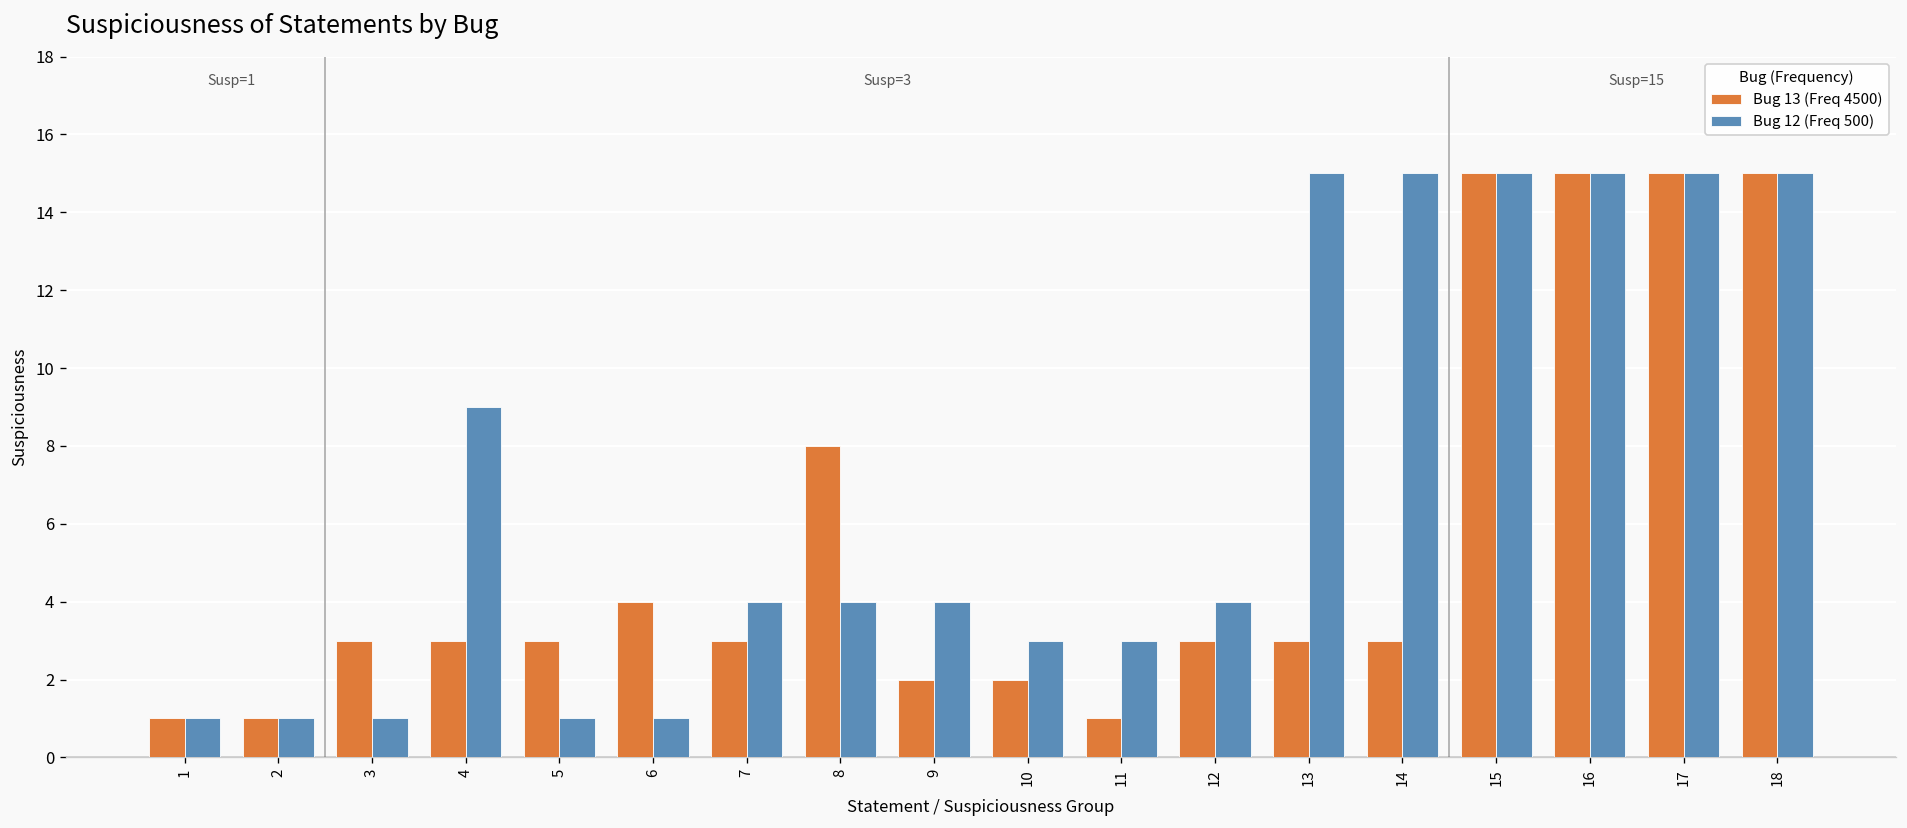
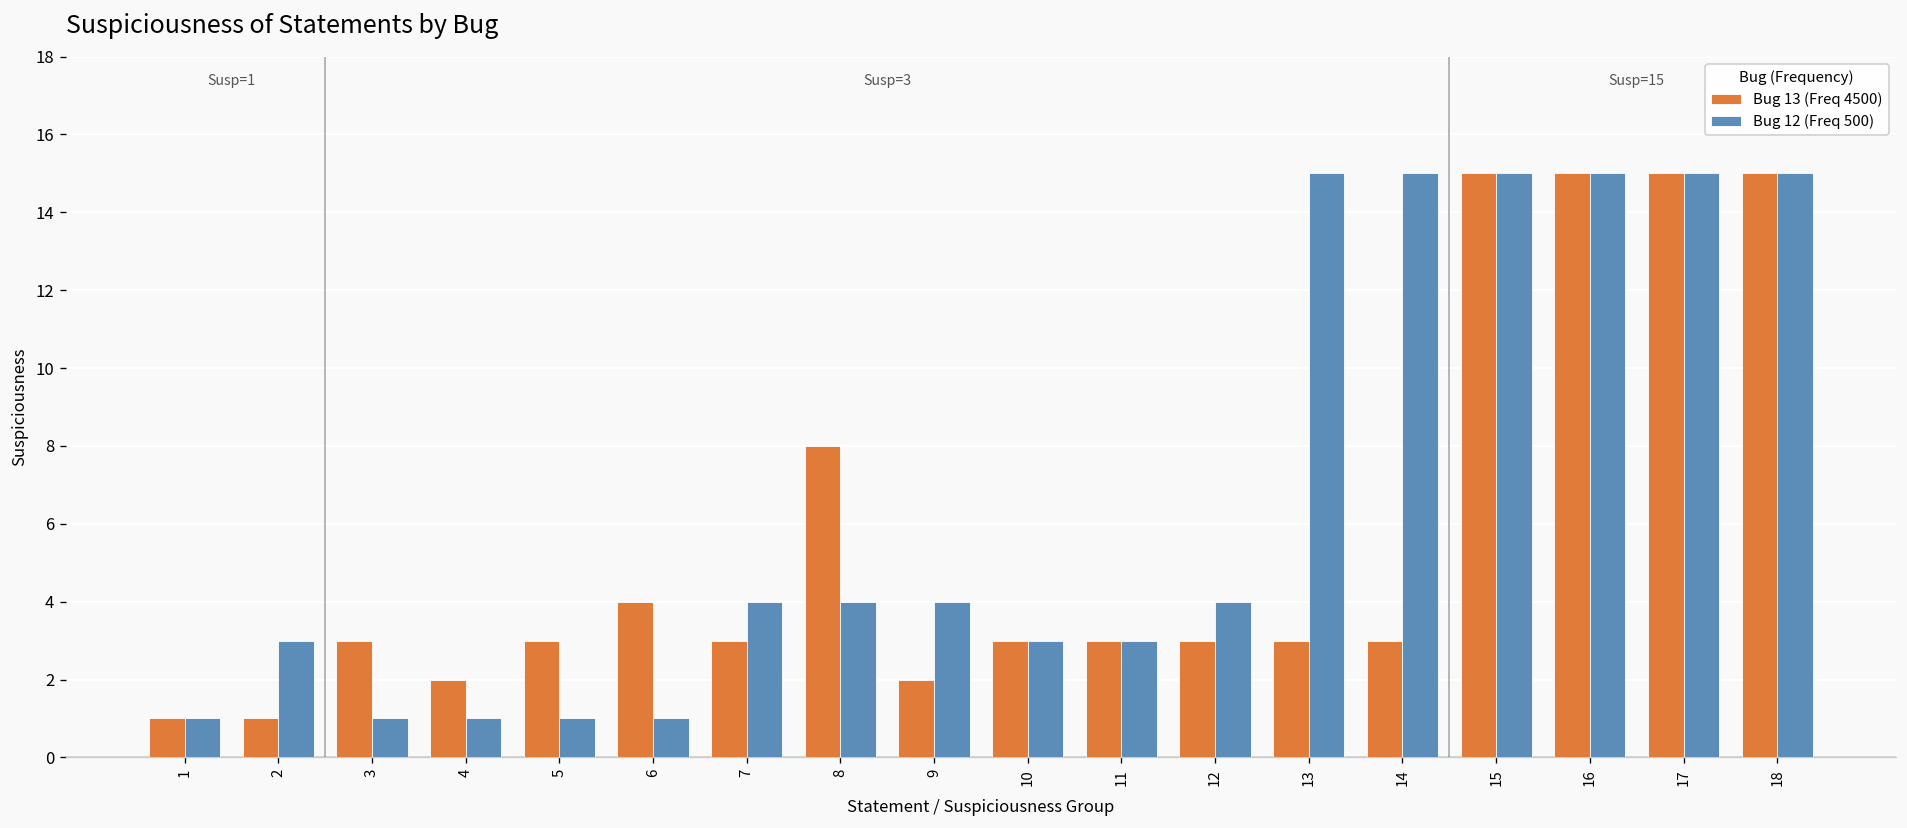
Bug 12 (Freq 500), 2: 1 -> 3
Bug 13 (Freq 4500), 4: 3 -> 2
Bug 12 (Freq 500), 4: 9 -> 1
Bug 13 (Freq 4500), 10: 2 -> 3
Bug 13 (Freq 4500), 11: 1 -> 3
